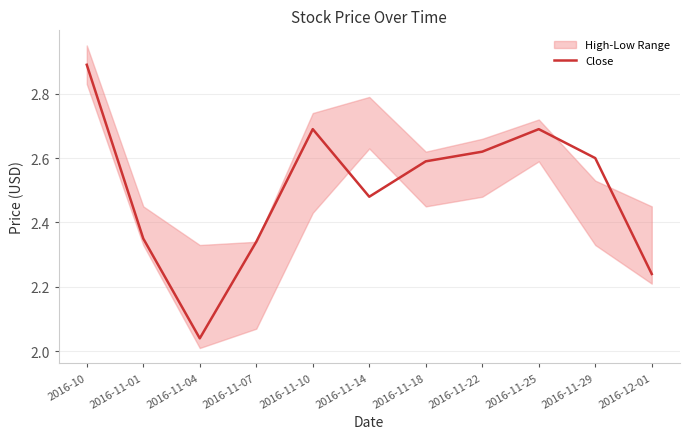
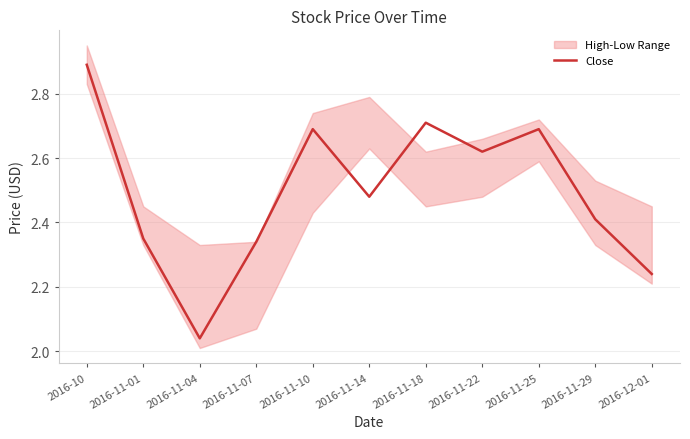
Close, 2016-11-18: 2.59 -> 2.71
Close, 2016-11-29: 2.60 -> 2.41
